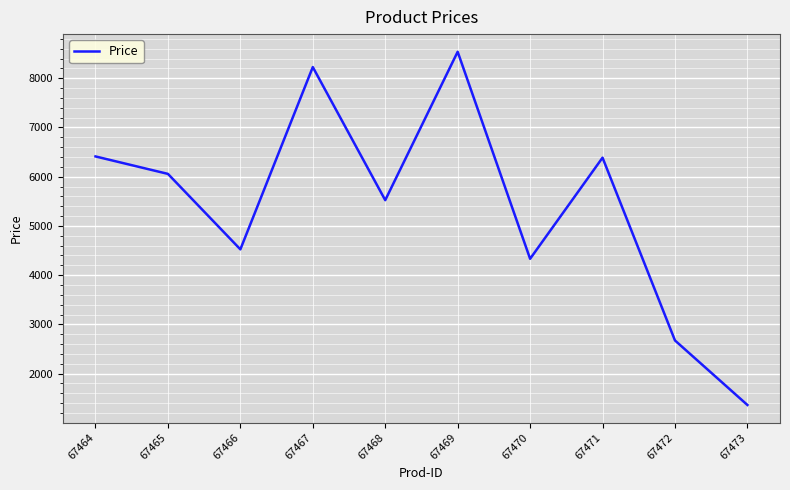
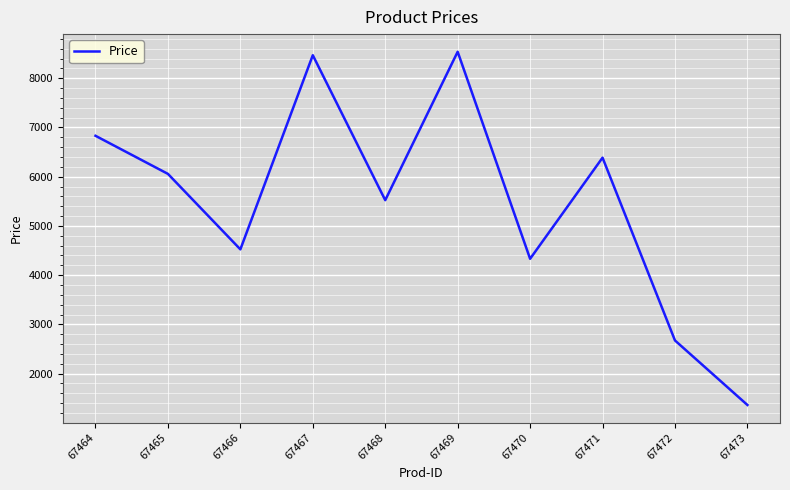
67464: 6400 -> 6800
67467: 8200 -> 8500
